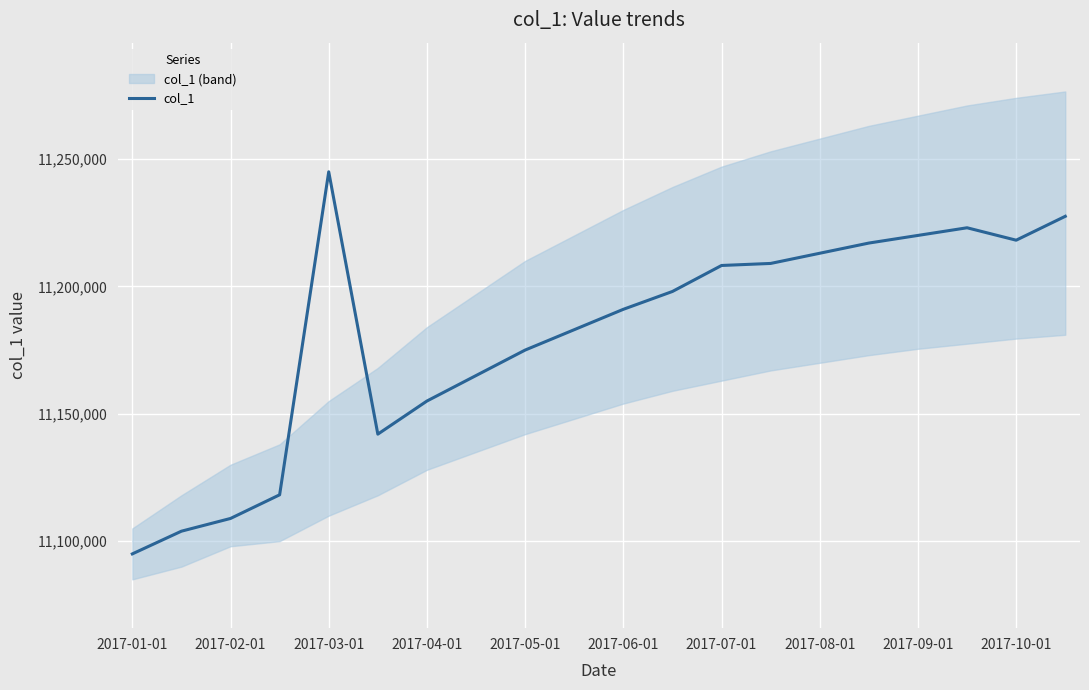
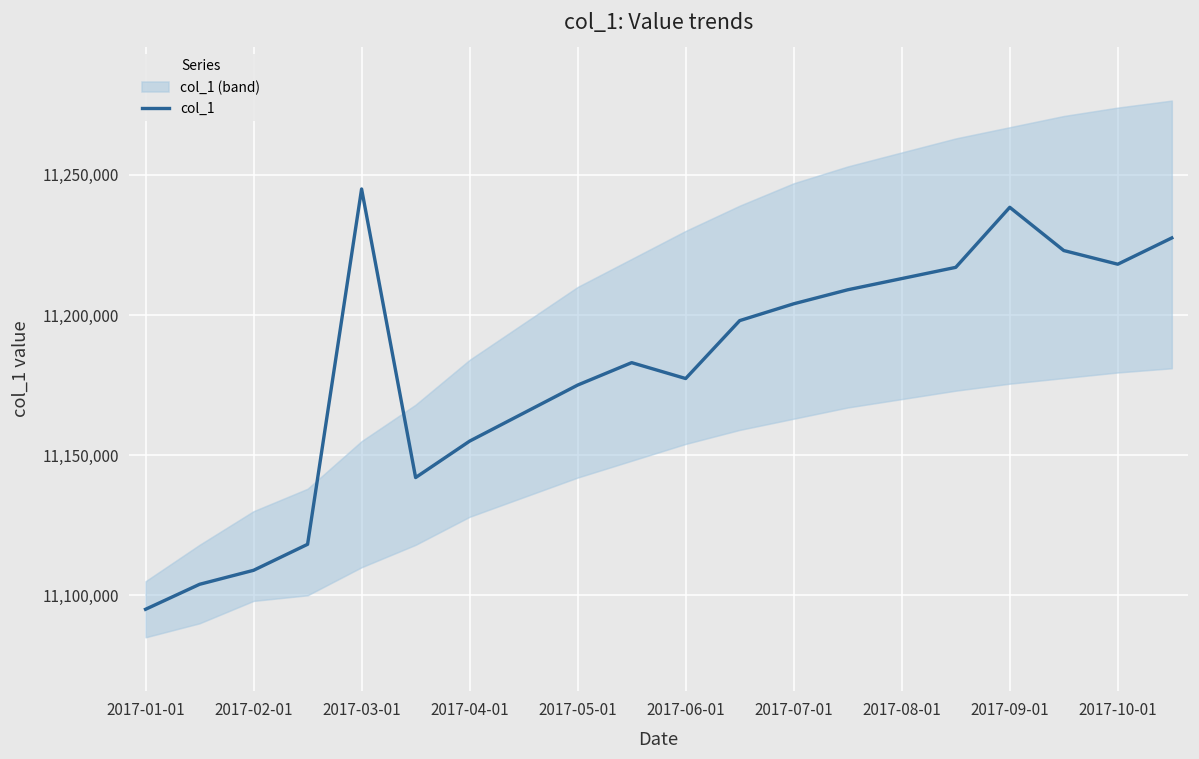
col_1, 2017-06-01: 11,191,000 -> 11,177,000
col_1, 2017-07-01: 11,208,000 -> 11,204,000
col_1, 2017-09-01: 11,220,000 -> 11,238,000
